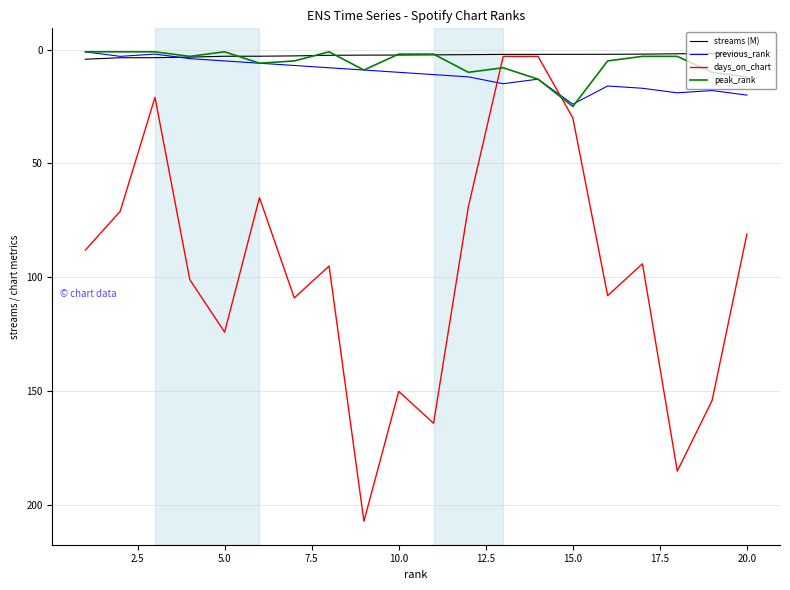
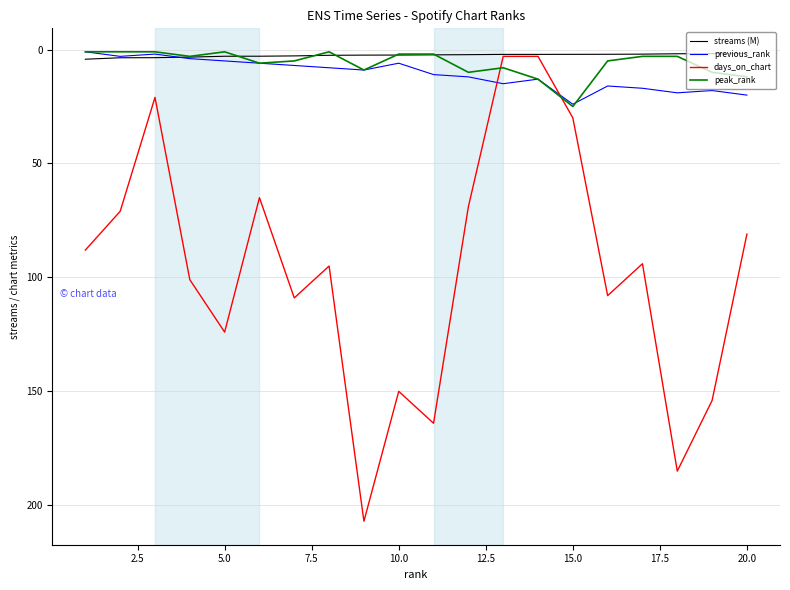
previous_rank, 10.0: 10 -> 6
